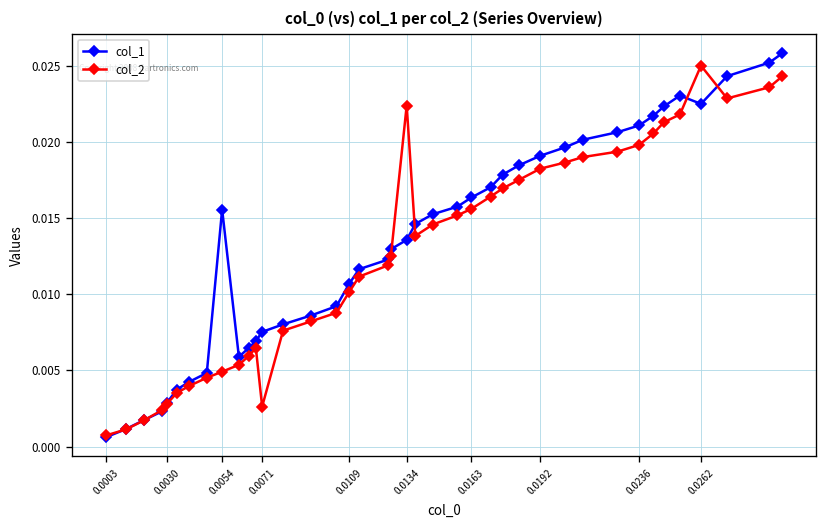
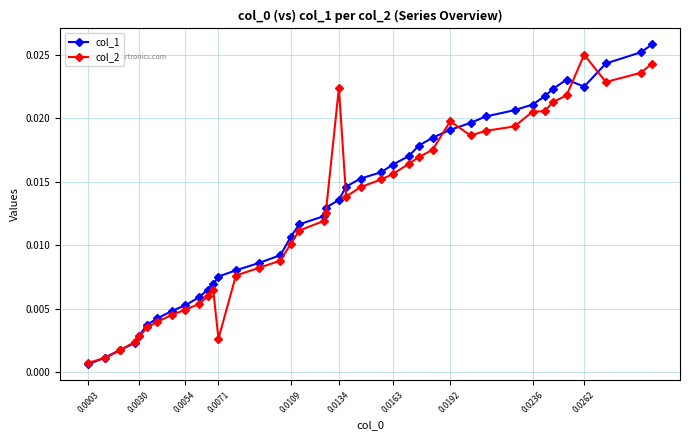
col_1, 0.0054: 0.0156 -> 0.0053
col_2, 0.0192: 0.0182 -> 0.0198
col_2, 0.0236: 0.0198 -> 0.0205
